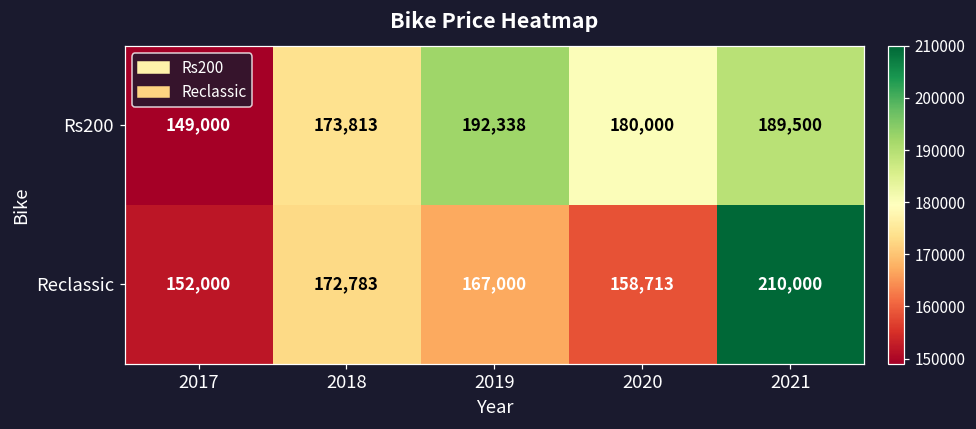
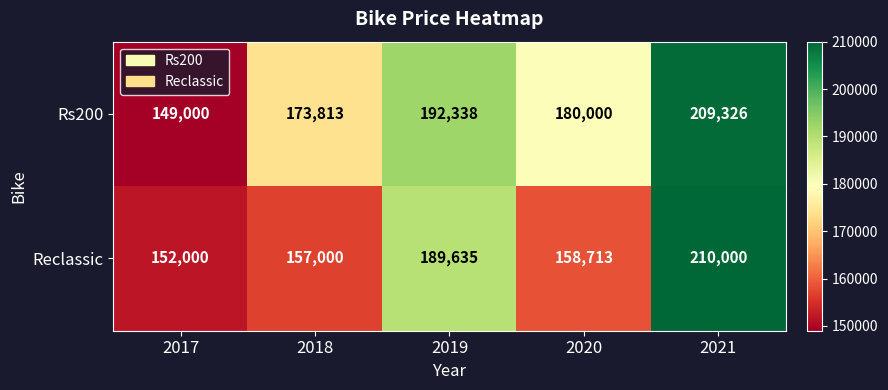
Rs200, 2021: 189,500 -> 209,326
Reclassic, 2018: 172,783 -> 157,000
Reclassic, 2019: 167,000 -> 189,635
